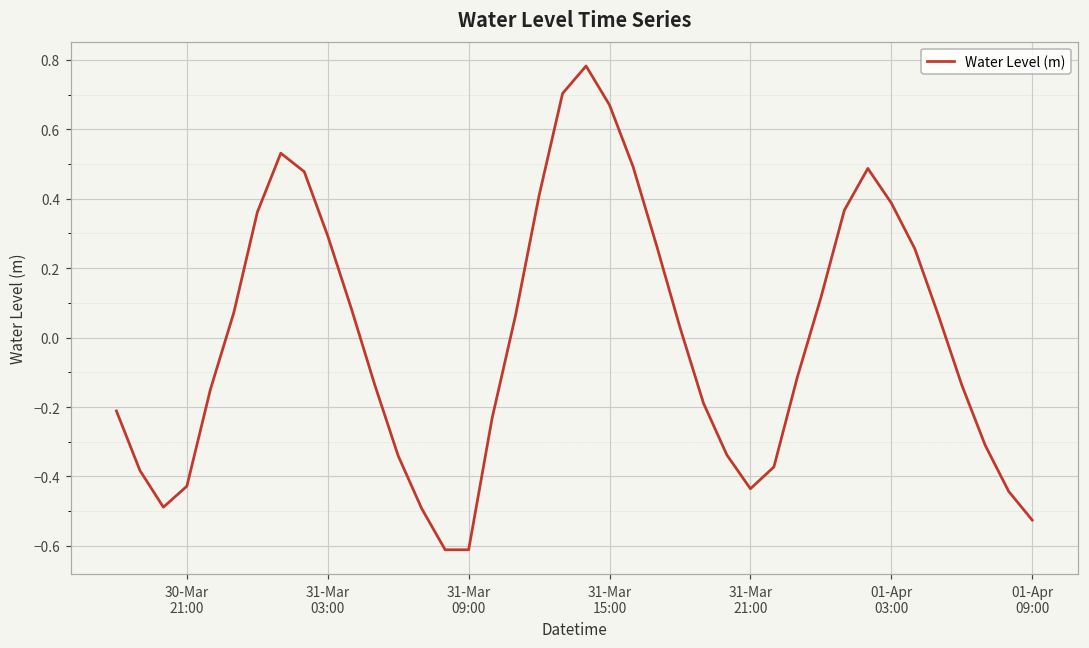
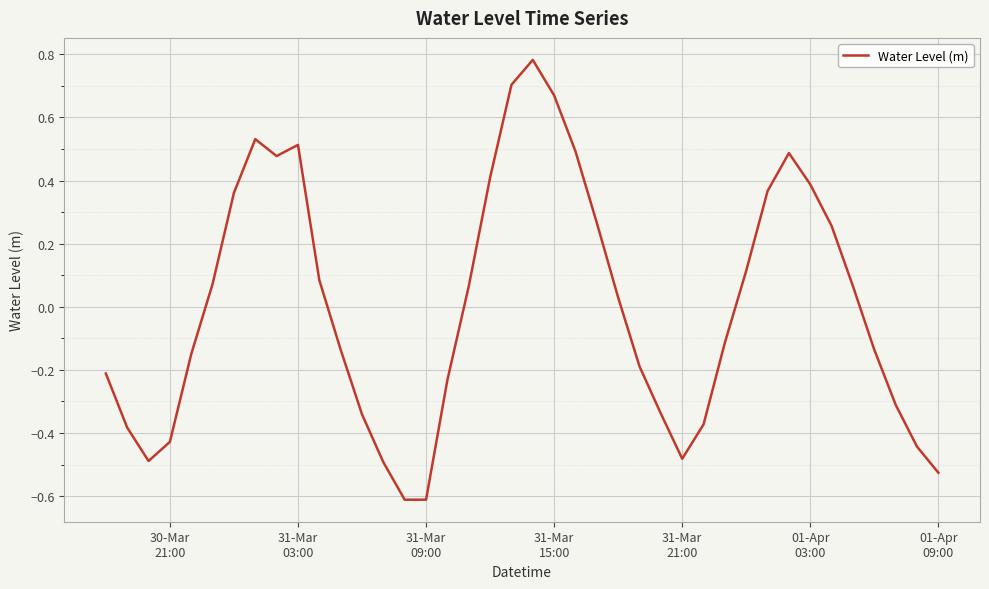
31-Mar 03:00: 0.29 -> 0.51
31-Mar 21:00: -0.44 -> -0.48
